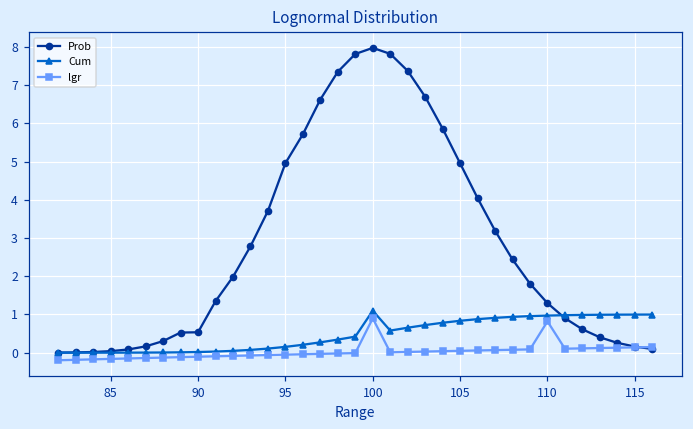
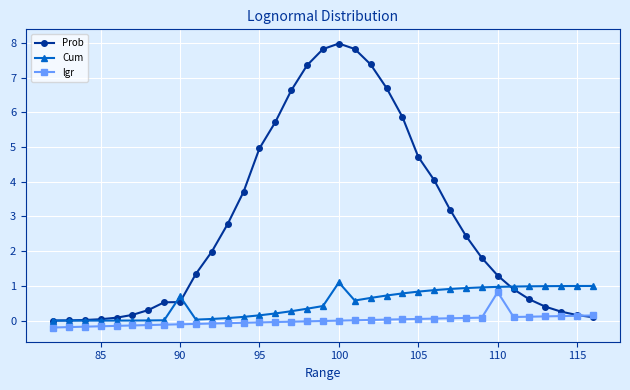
Cum, 90: 0.0 -> 0.7
lgr, 100: 0.9 -> 0.0
Prob, 105: 5.0 -> 4.7
